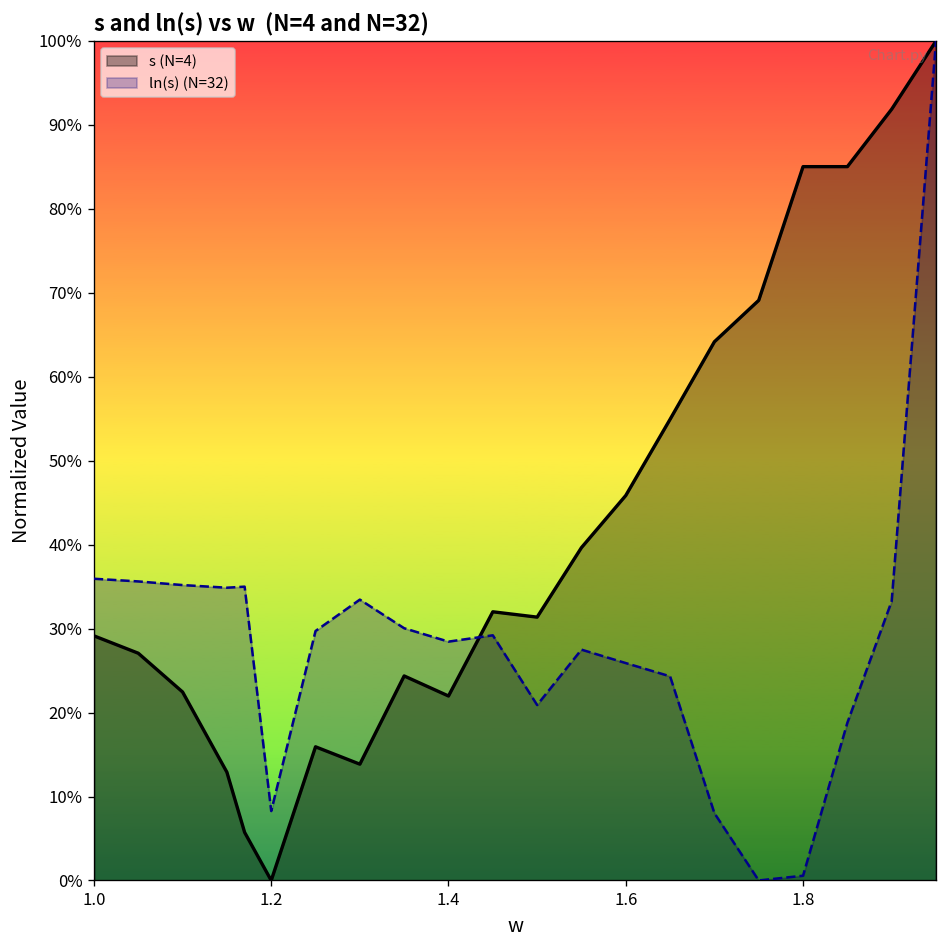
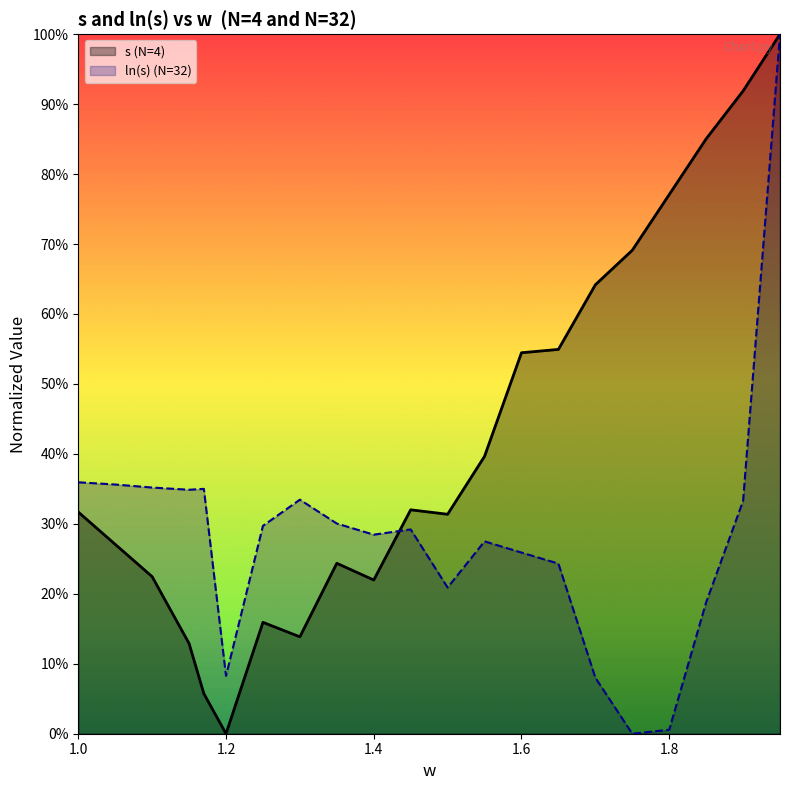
s (N=4), 1.0: 29% -> 32%
s (N=4), 1.6: 46% -> 54%
s (N=4), 1.8: 85% -> 77%
